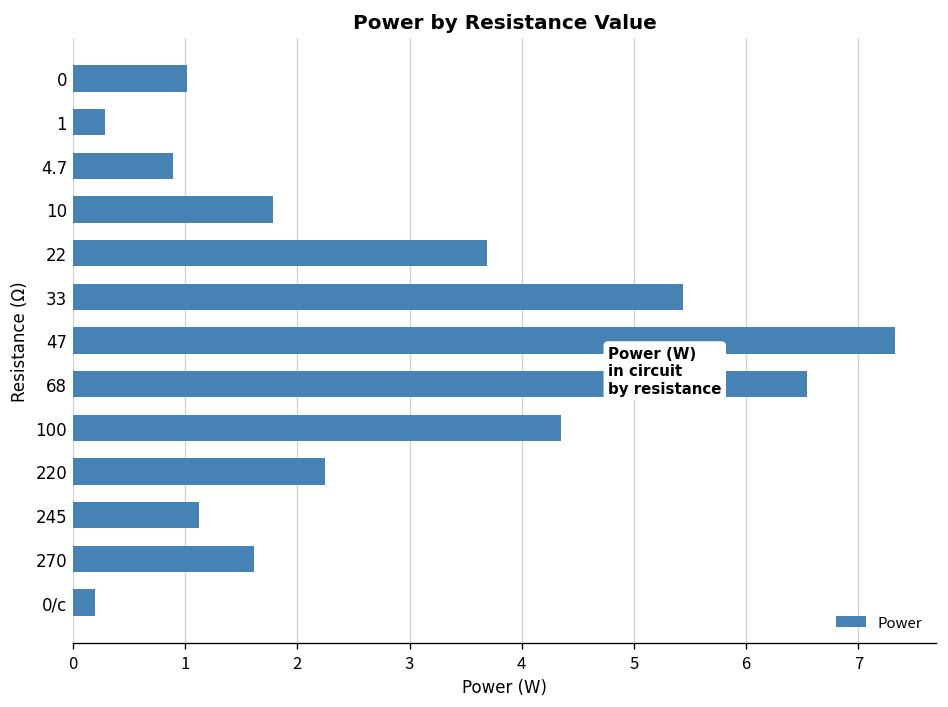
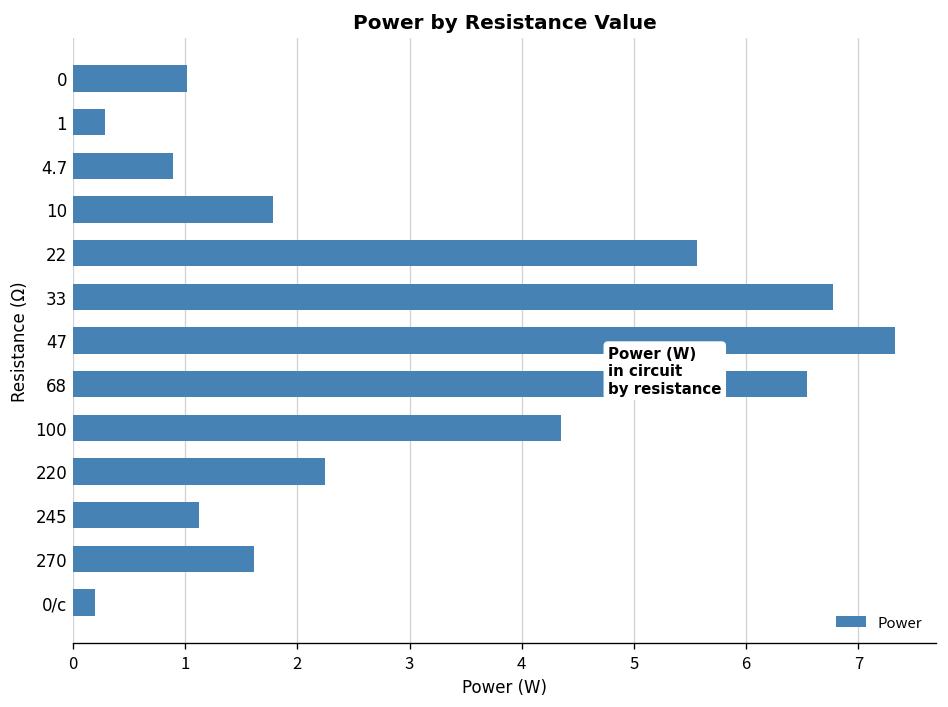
22: 3.7 -> 5.6
33: 5.4 -> 6.8
